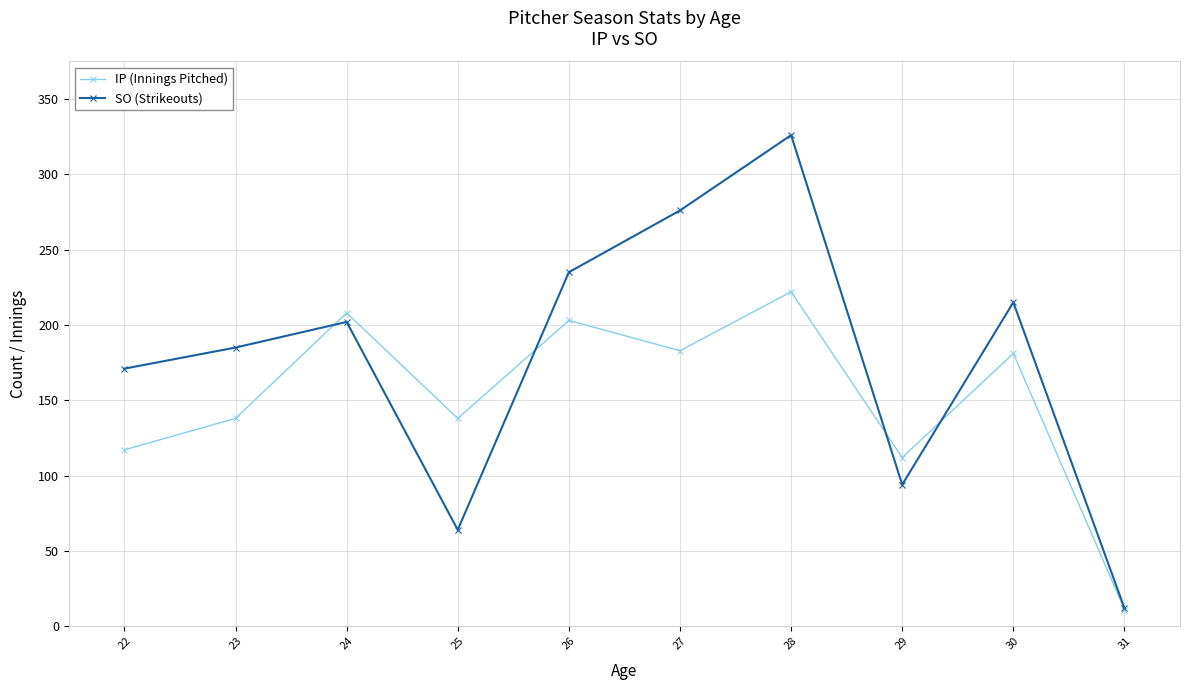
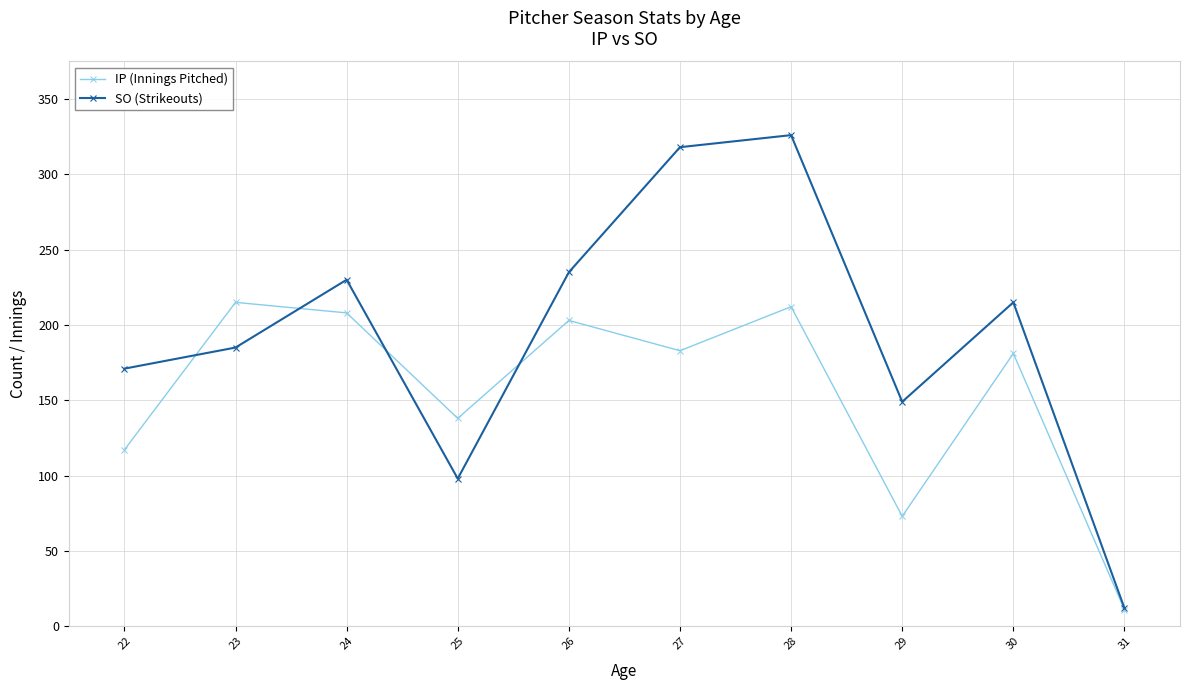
IP (Innings Pitched), 23: 138 -> 215
SO (Strikeouts), 24: 202 -> 230
SO (Strikeouts), 25: 64 -> 98
SO (Strikeouts), 27: 276 -> 318
IP (Innings Pitched), 28: 222 -> 212
IP (Innings Pitched), 29: 112 -> 73
SO (Strikeouts), 29: 94 -> 149
